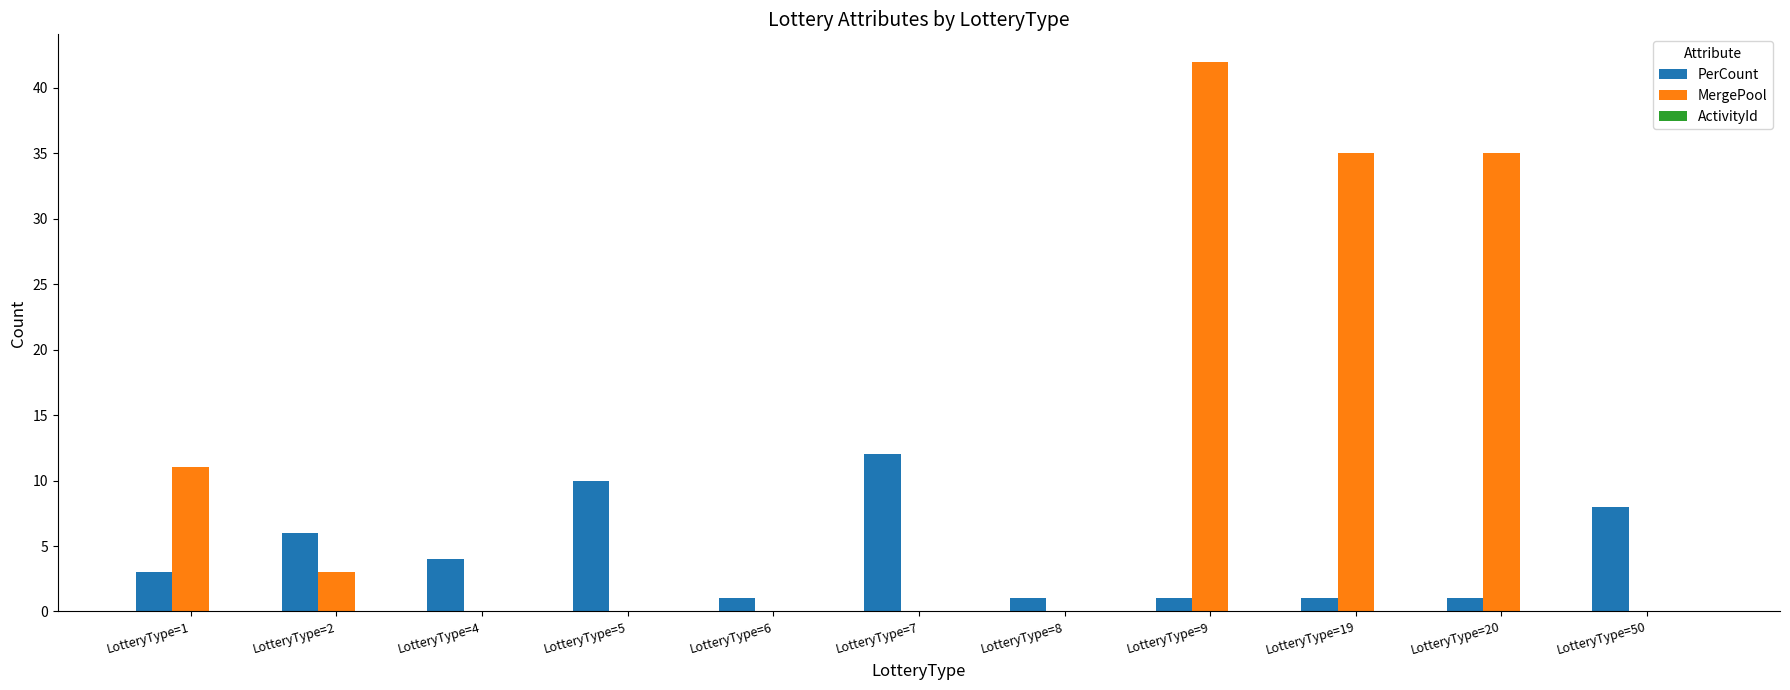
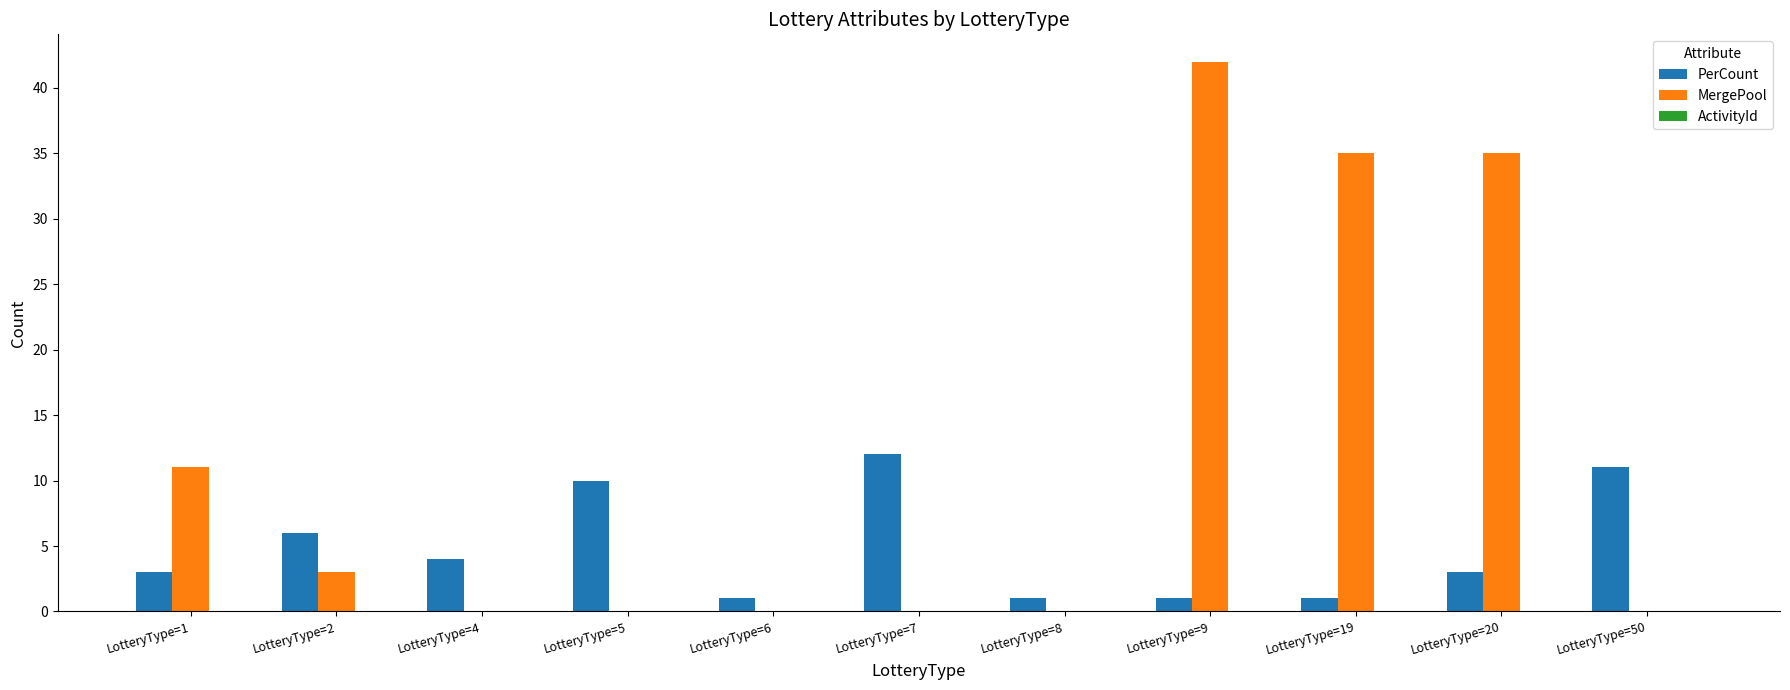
PerCount, LotteryType=20: 1 -> 3
PerCount, LotteryType=50: 8 -> 11
